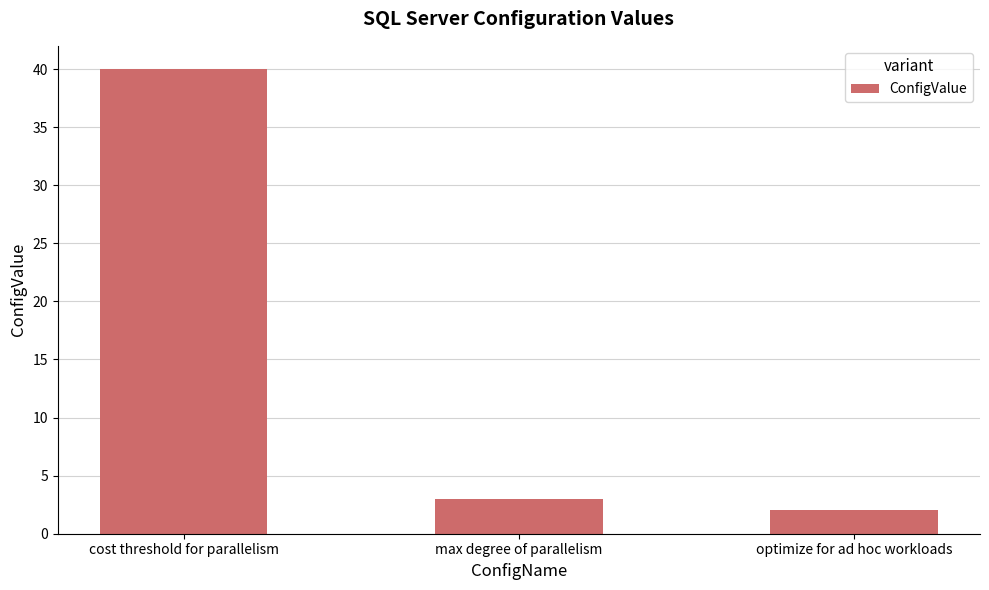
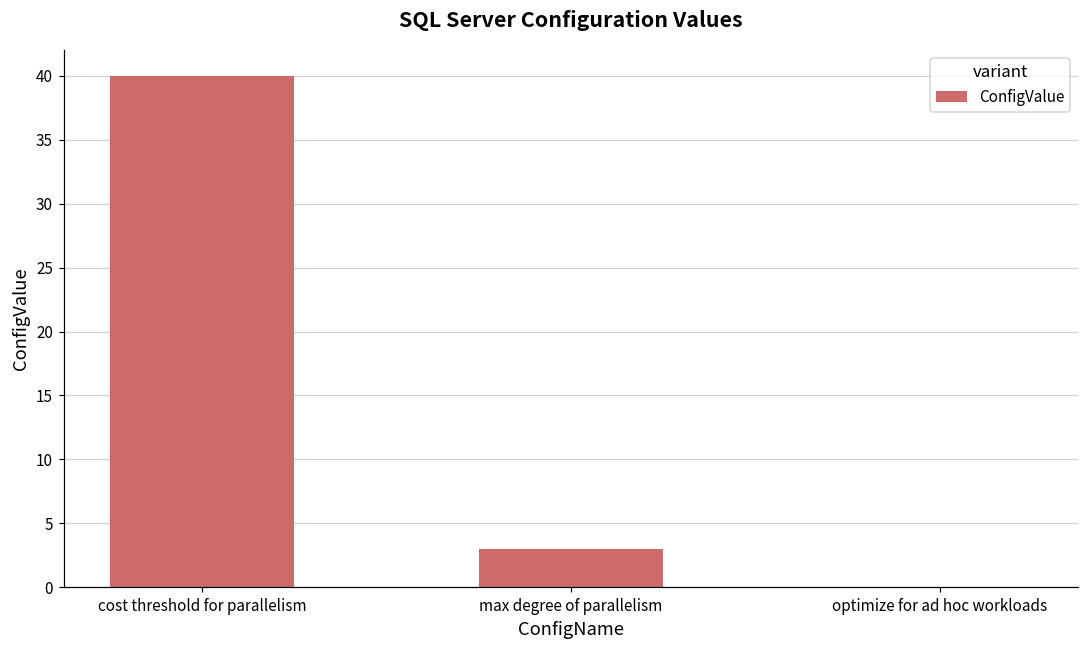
optimize for ad hoc workloads: 2 -> 0
